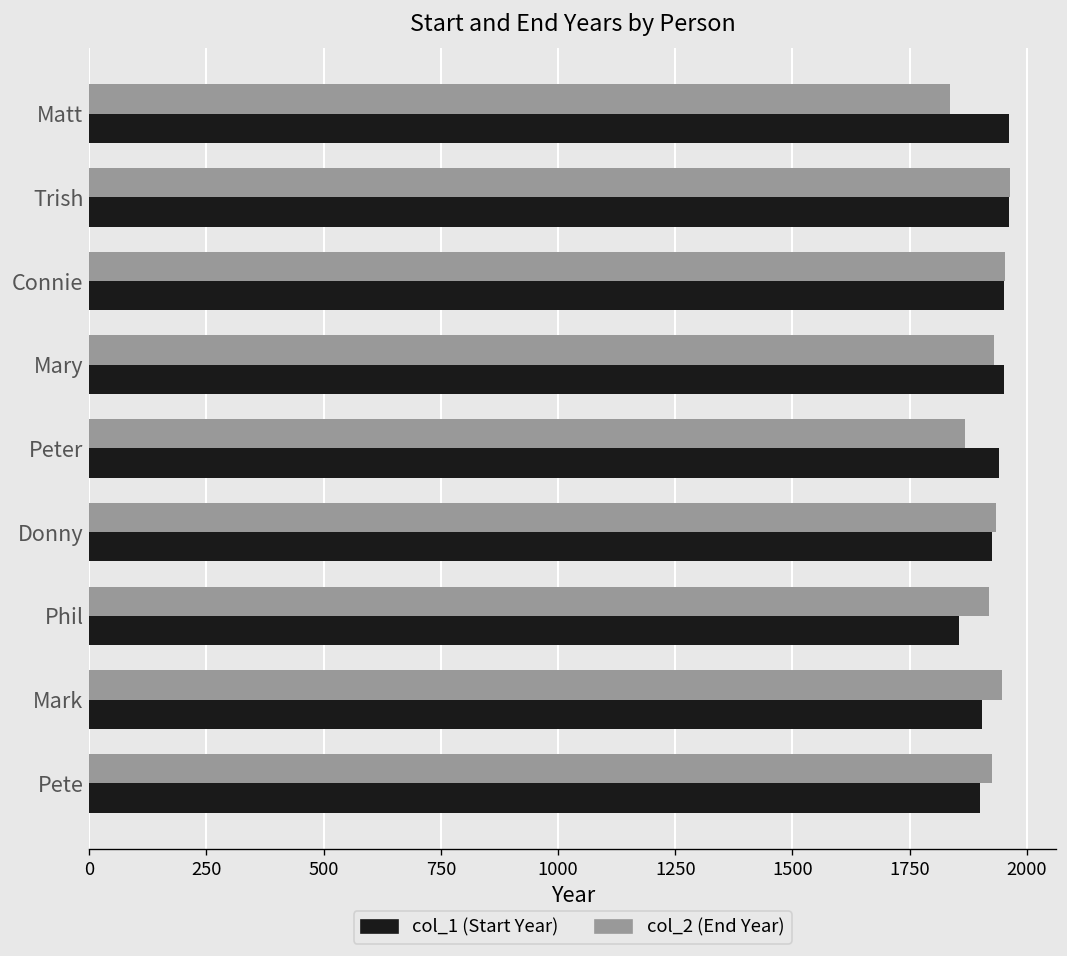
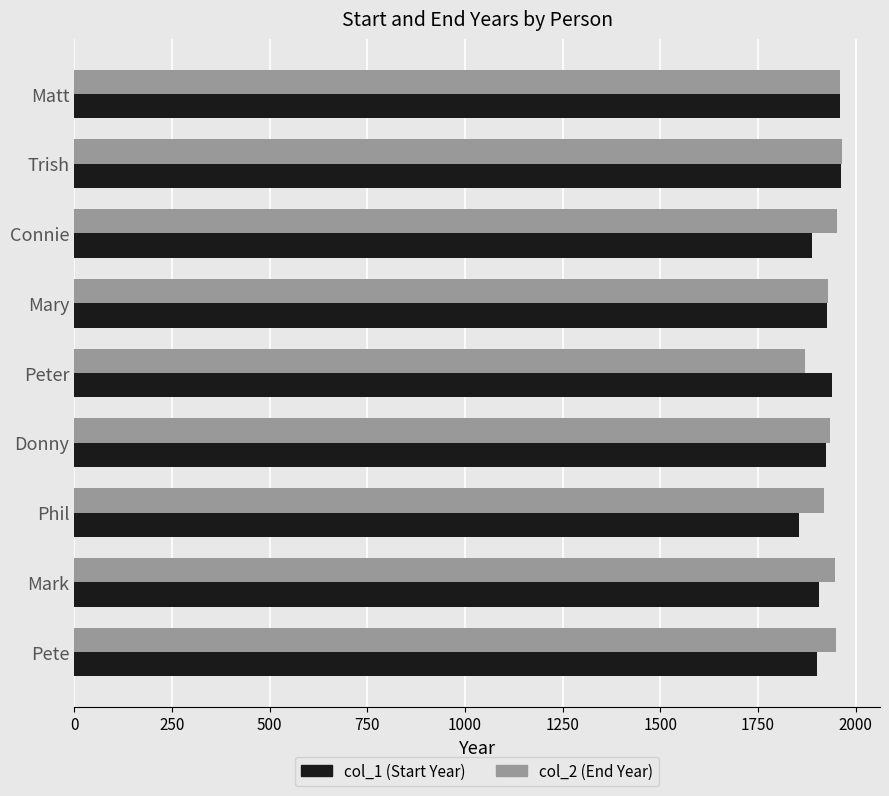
col_2 (End Year), Matt: 1840 -> 1960
col_1 (Start Year), Connie: 1950 -> 1890
col_1 (Start Year), Mary: 1950 -> 1930
col_2 (End Year), Pete: 1930 -> 1950
